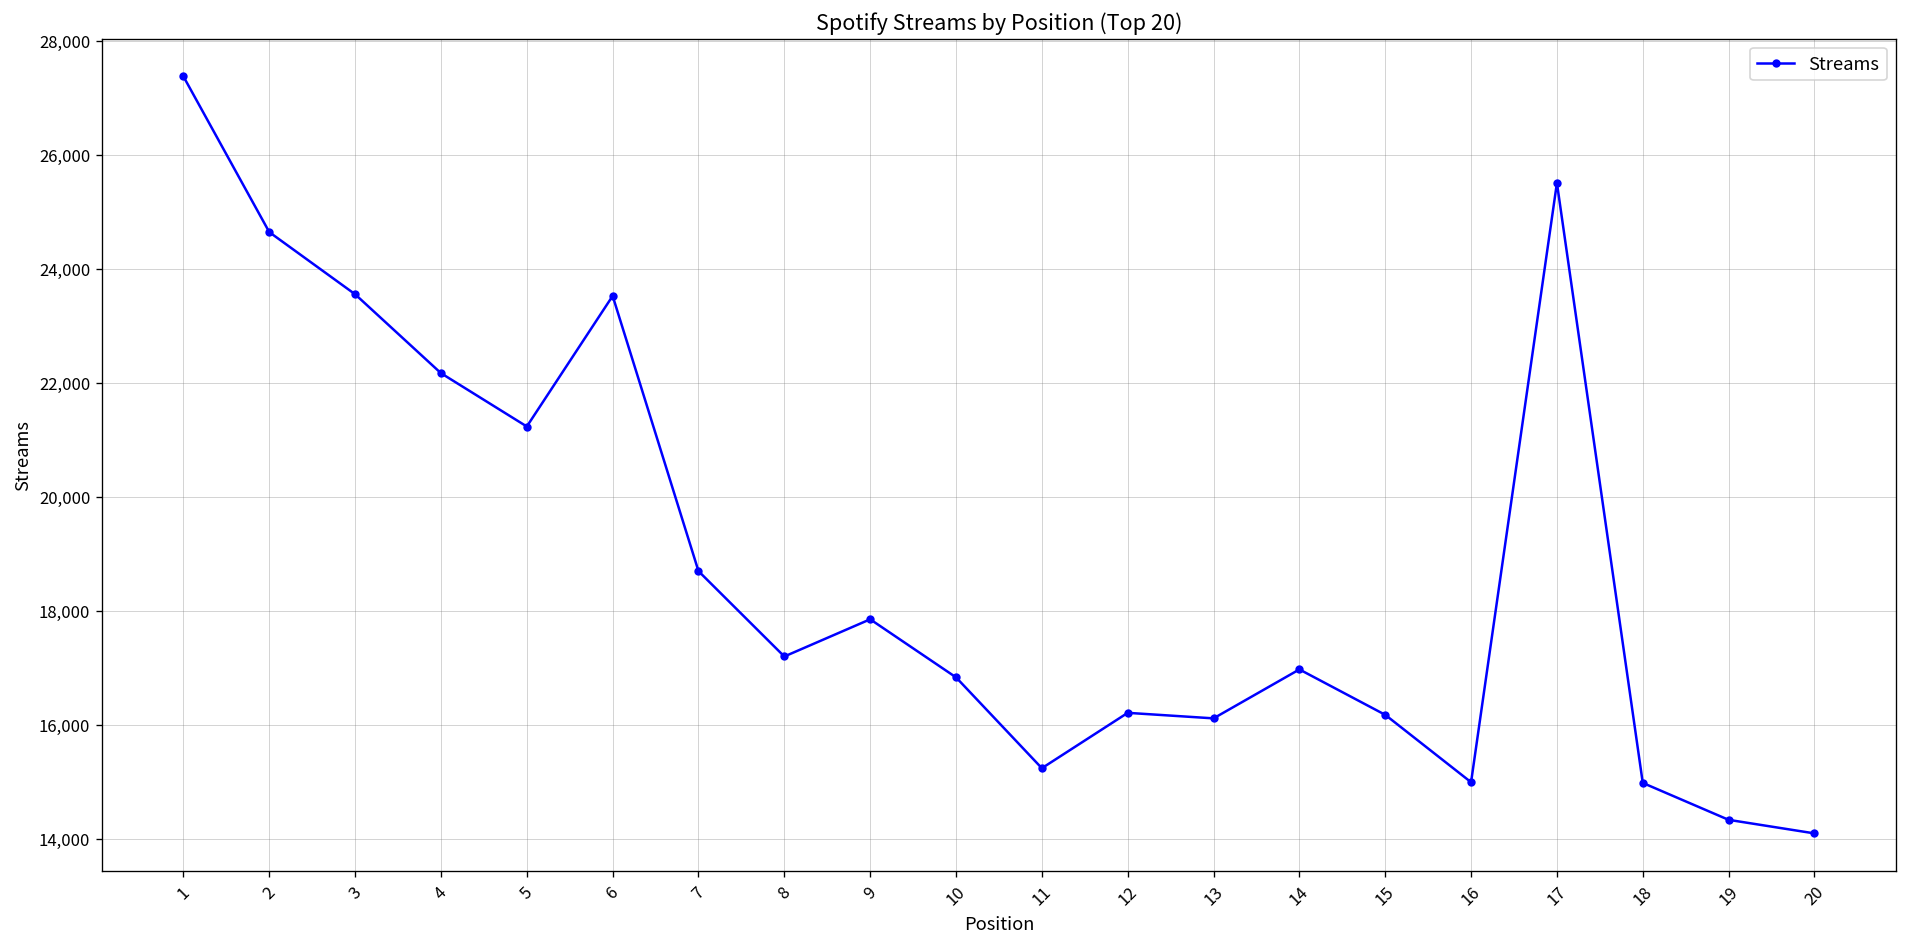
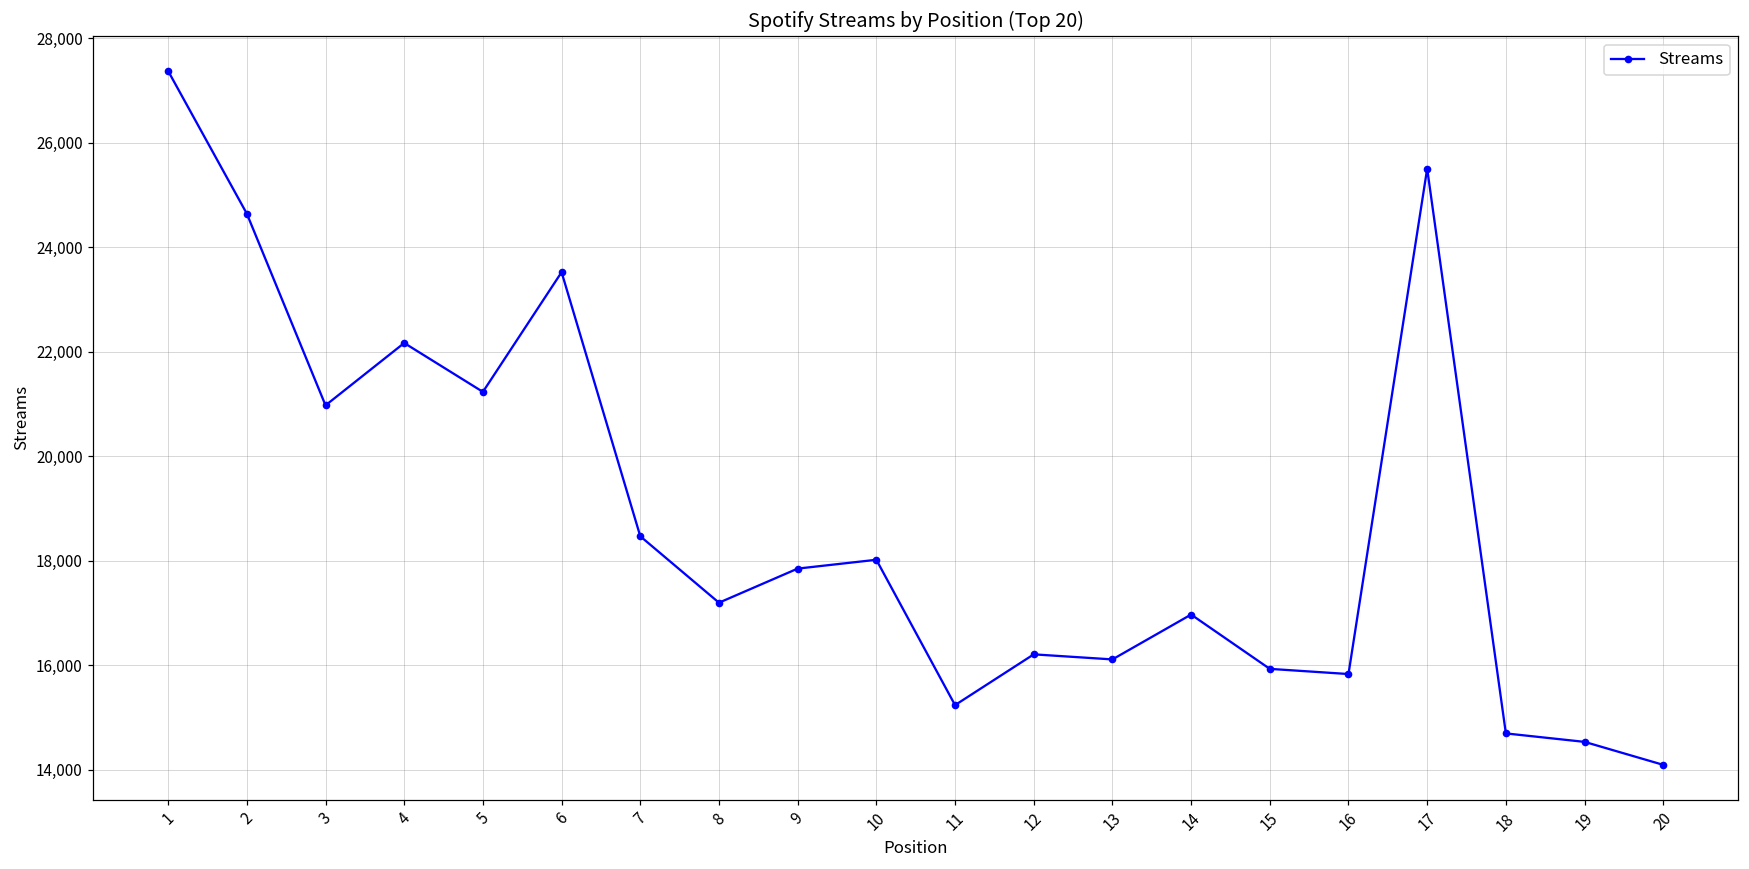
3: 23,600 -> 21,000
7: 18,700 -> 18,500
10: 16,800 -> 18,000
15: 16,200 -> 15,900
16: 15,000 -> 15,800
18: 15,000 -> 14,700
19: 14,300 -> 14,500
